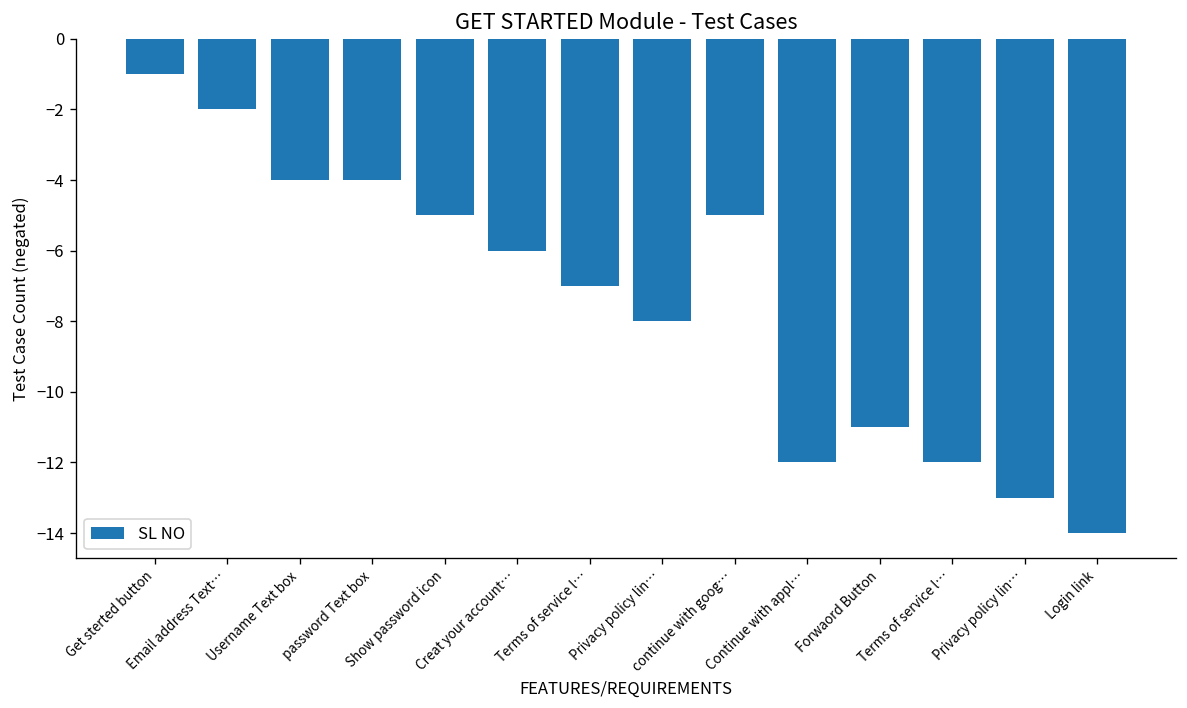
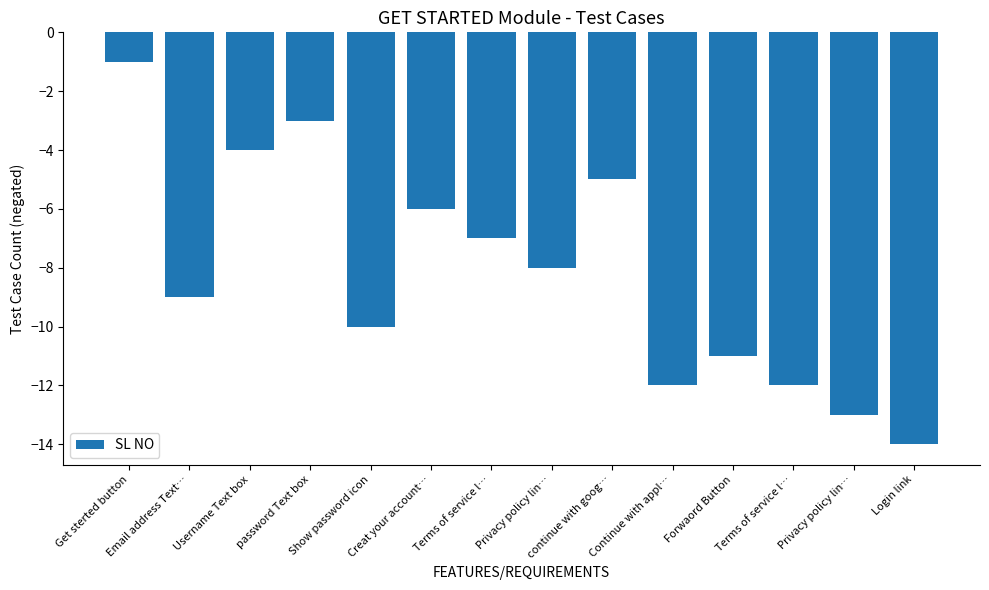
Email address Text…: -2.0 -> -9.0
password Text box: -4.0 -> -3.0
Show password icon: -5.0 -> -10.0
